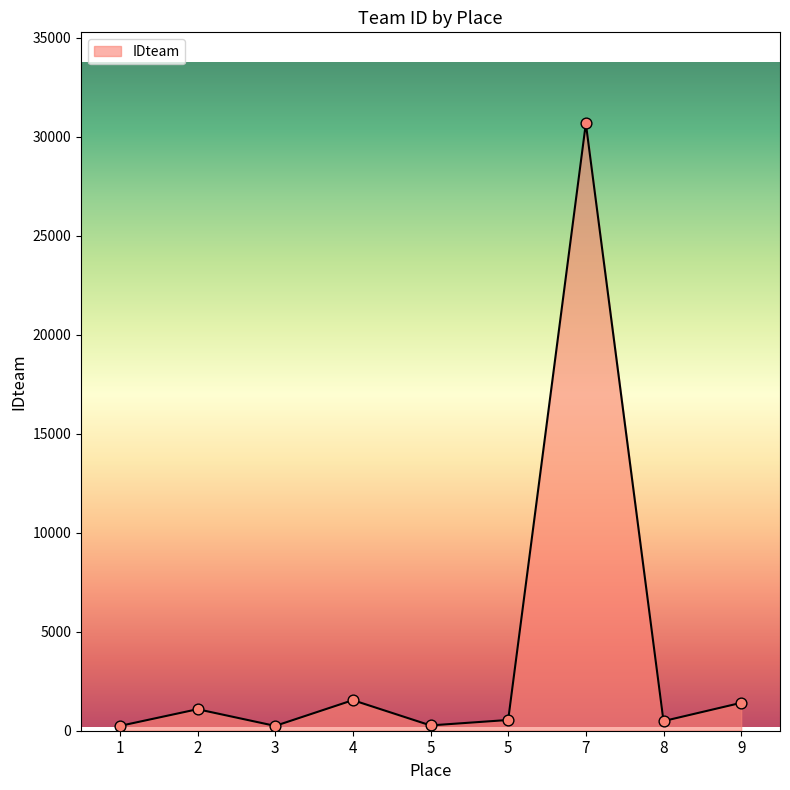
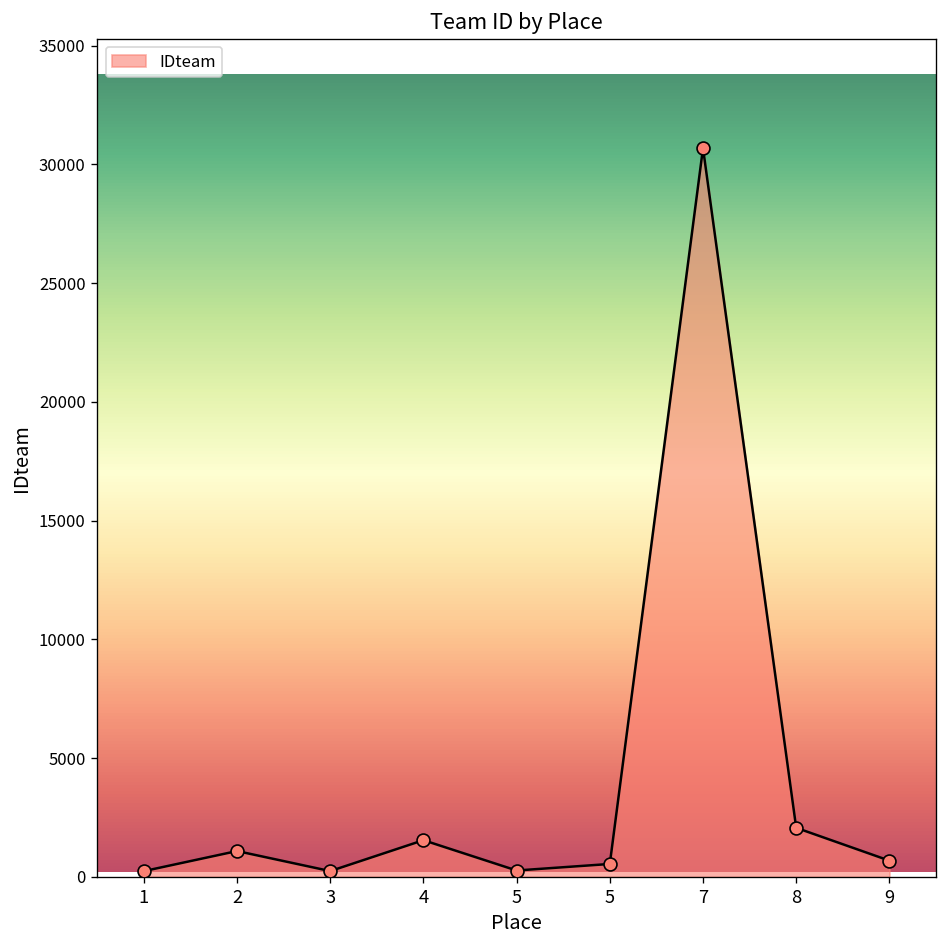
8: 500 -> 2100
9: 1400 -> 700
